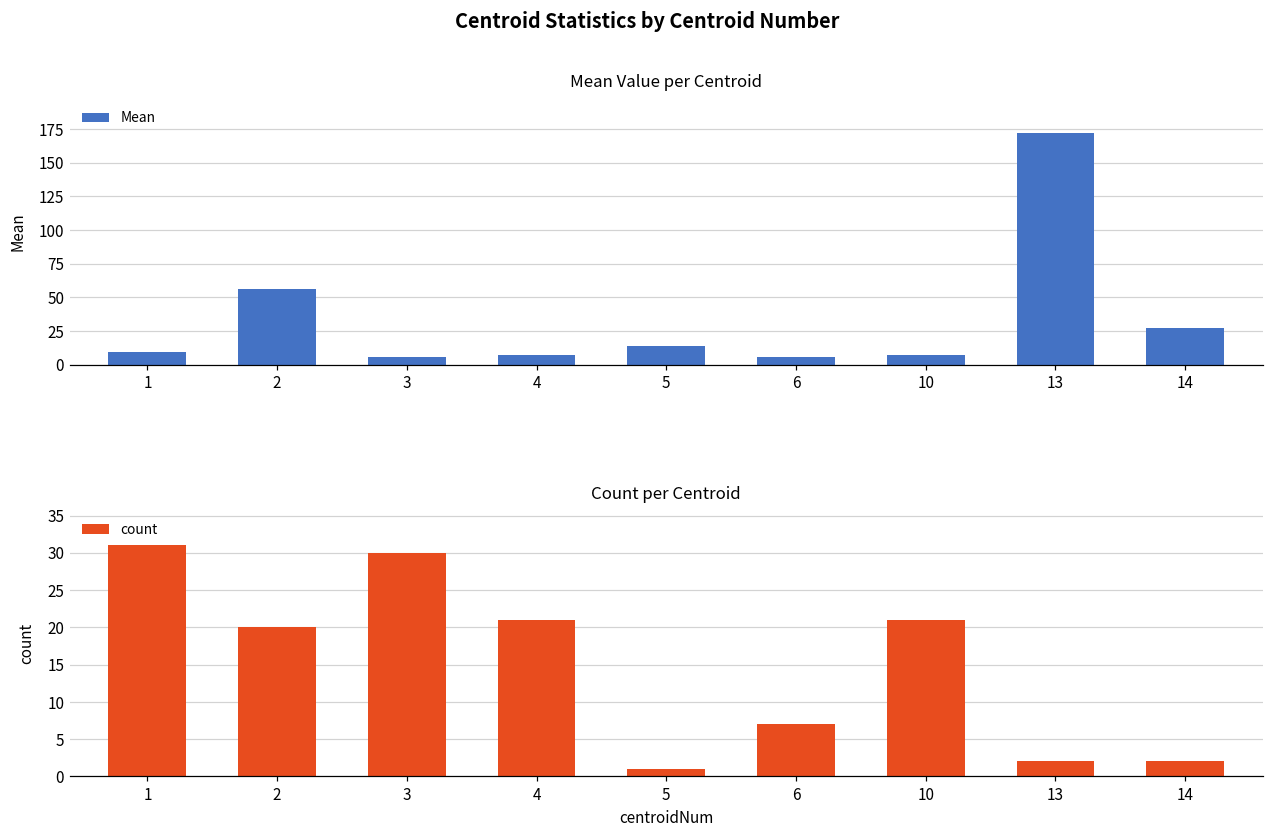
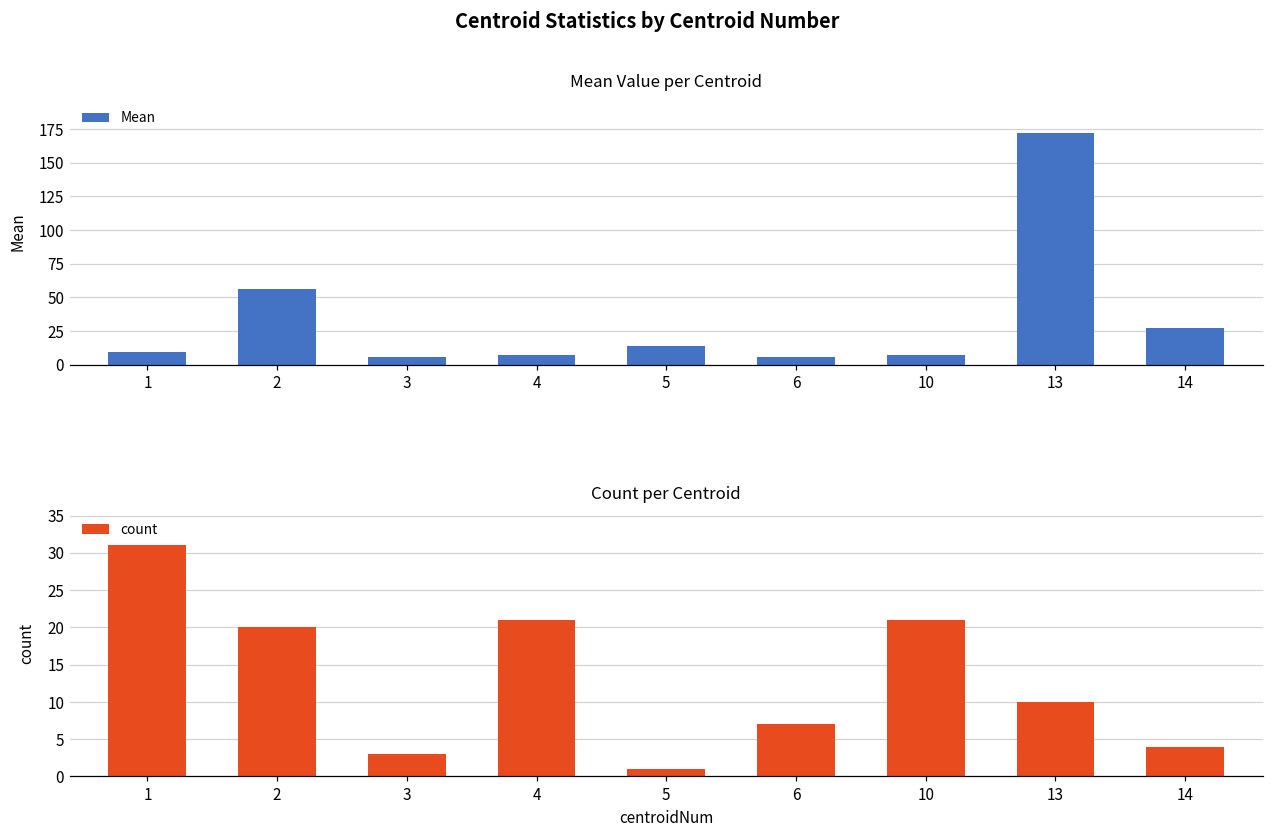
Count per Centroid, 3: 30 -> 3
Count per Centroid, 13: 2 -> 10
Count per Centroid, 14: 2 -> 4
